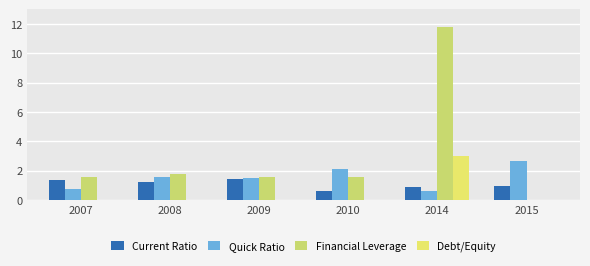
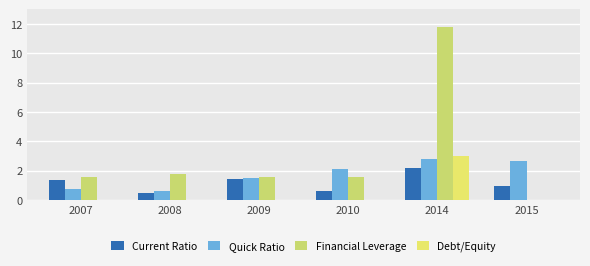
Current Ratio, 2008: 1.2 -> 0.5
Quick Ratio, 2008: 1.6 -> 0.6
Current Ratio, 2014: 0.9 -> 2.2
Quick Ratio, 2014: 0.6 -> 2.8
